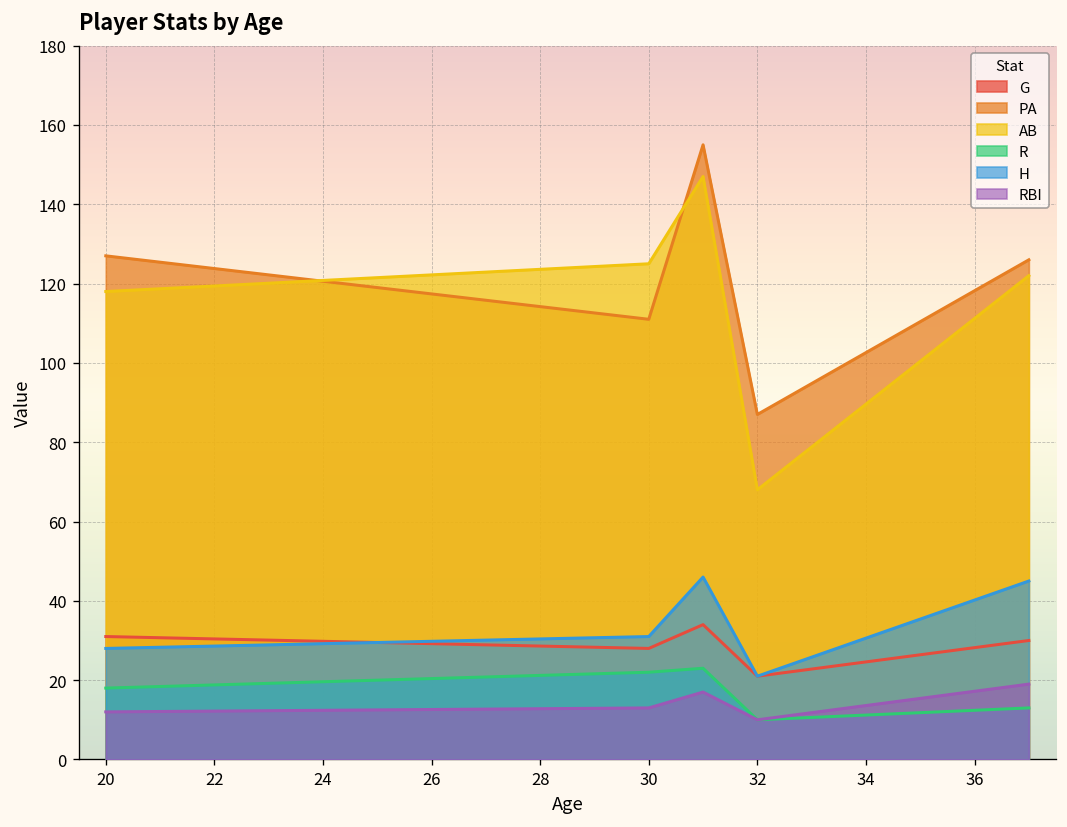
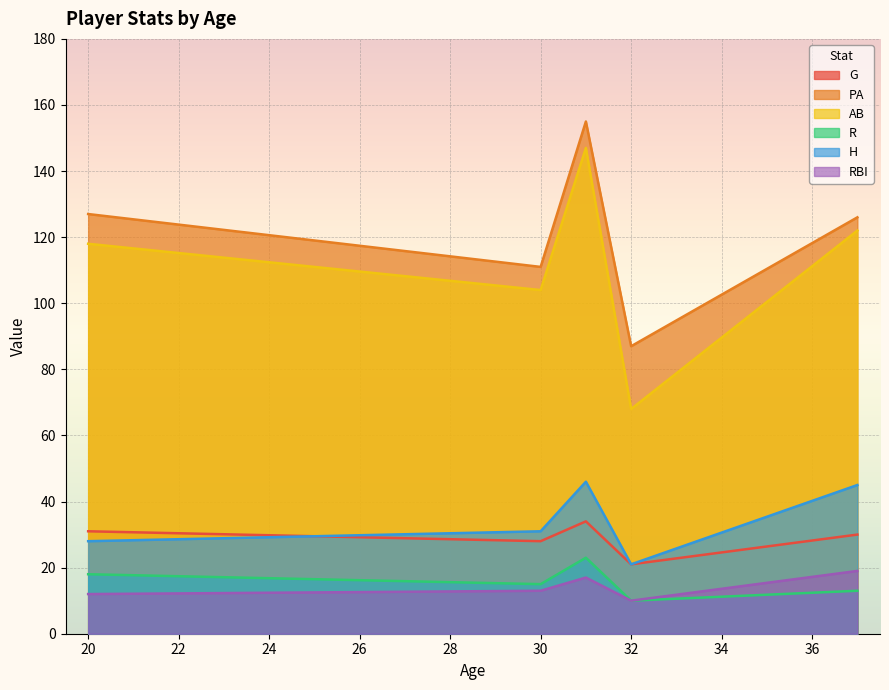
AB, 30: 125 -> 104
R, 30: 22 -> 15
